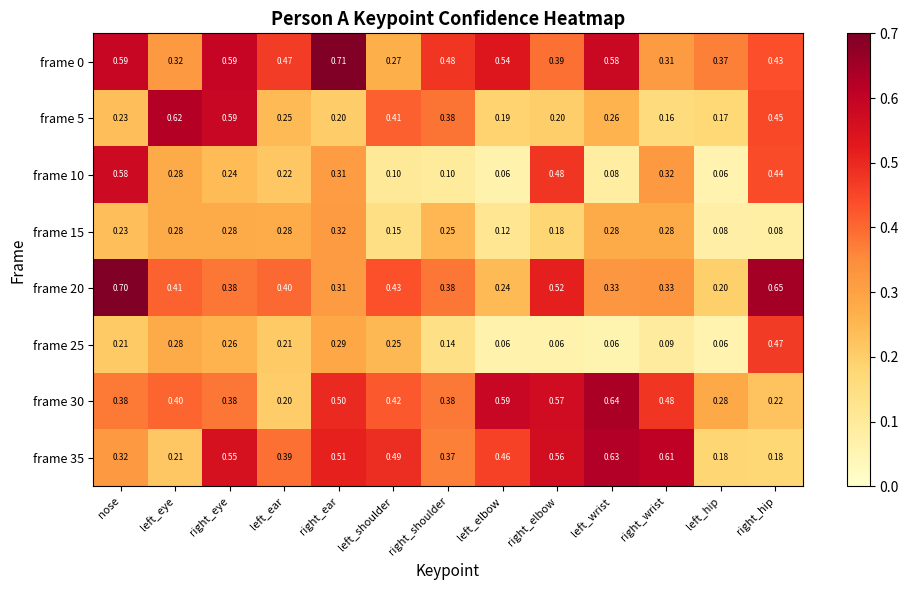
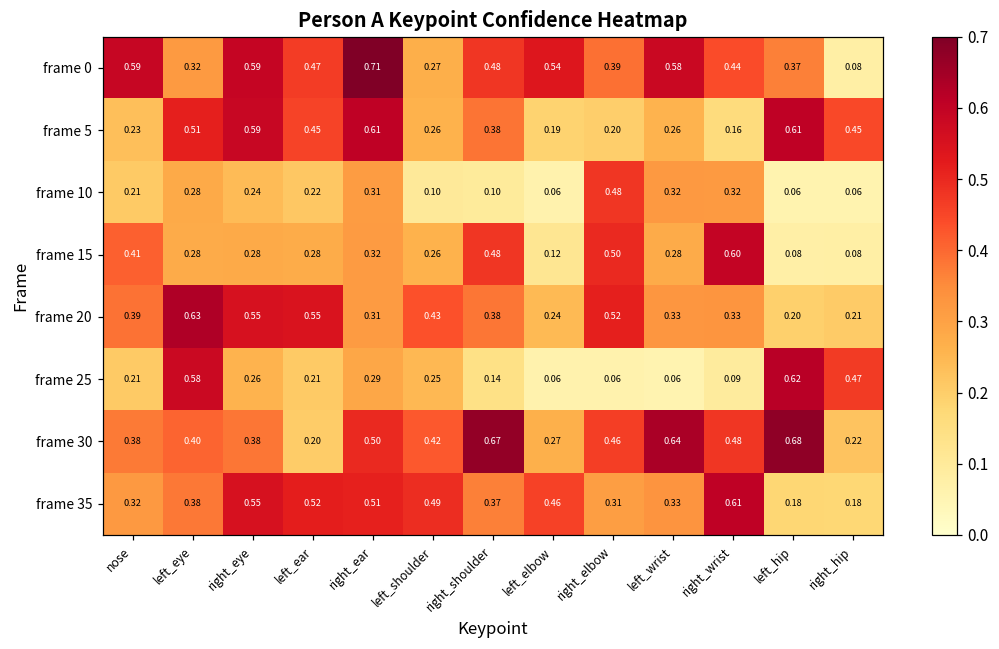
frame 0, right_wrist: 0.31 -> 0.44
frame 0, right_hip: 0.43 -> 0.08
frame 5, left_eye: 0.62 -> 0.51
frame 5, left_ear: 0.25 -> 0.45
frame 5, right_ear: 0.20 -> 0.61
frame 5, left_shoulder: 0.41 -> 0.26
frame 5, left_hip: 0.17 -> 0.61
frame 10, nose: 0.58 -> 0.21
frame 10, left_wrist: 0.08 -> 0.32
frame 10, right_hip: 0.44 -> 0.06
frame 15, nose: 0.23 -> 0.41
frame 15, left_shoulder: 0.15 -> 0.26
frame 15, right_shoulder: 0.25 -> 0.48
frame 15, right_elbow: 0.18 -> 0.50
frame 15, right_wrist: 0.28 -> 0.60
frame 20, nose: 0.70 -> 0.39
frame 20, left_eye: 0.41 -> 0.63
frame 20, right_eye: 0.38 -> 0.55
frame 20, left_ear: 0.40 -> 0.55
frame 20, right_hip: 0.65 -> 0.21
frame 25, left_eye: 0.28 -> 0.58
frame 25, left_hip: 0.06 -> 0.62
frame 30, right_shoulder: 0.38 -> 0.67
frame 30, left_elbow: 0.59 -> 0.27
frame 30, right_elbow: 0.57 -> 0.46
frame 30, left_hip: 0.28 -> 0.68
frame 35, left_eye: 0.21 -> 0.38
frame 35, left_ear: 0.39 -> 0.52
frame 35, right_elbow: 0.56 -> 0.31
frame 35, left_wrist: 0.63 -> 0.33
